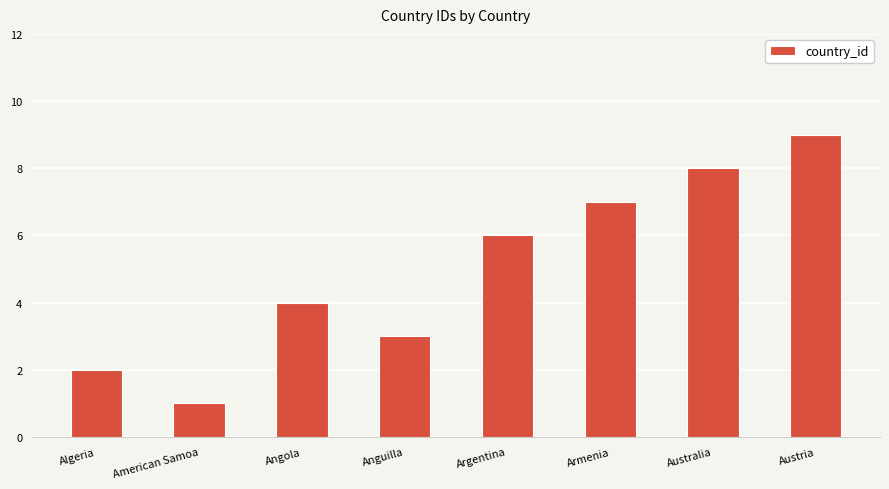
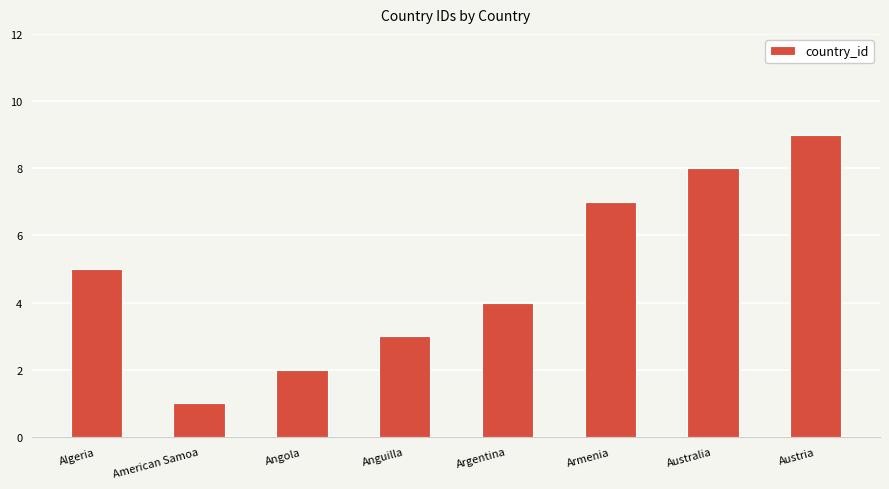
Algeria: 2 -> 5
Angola: 4 -> 2
Argentina: 6 -> 4
